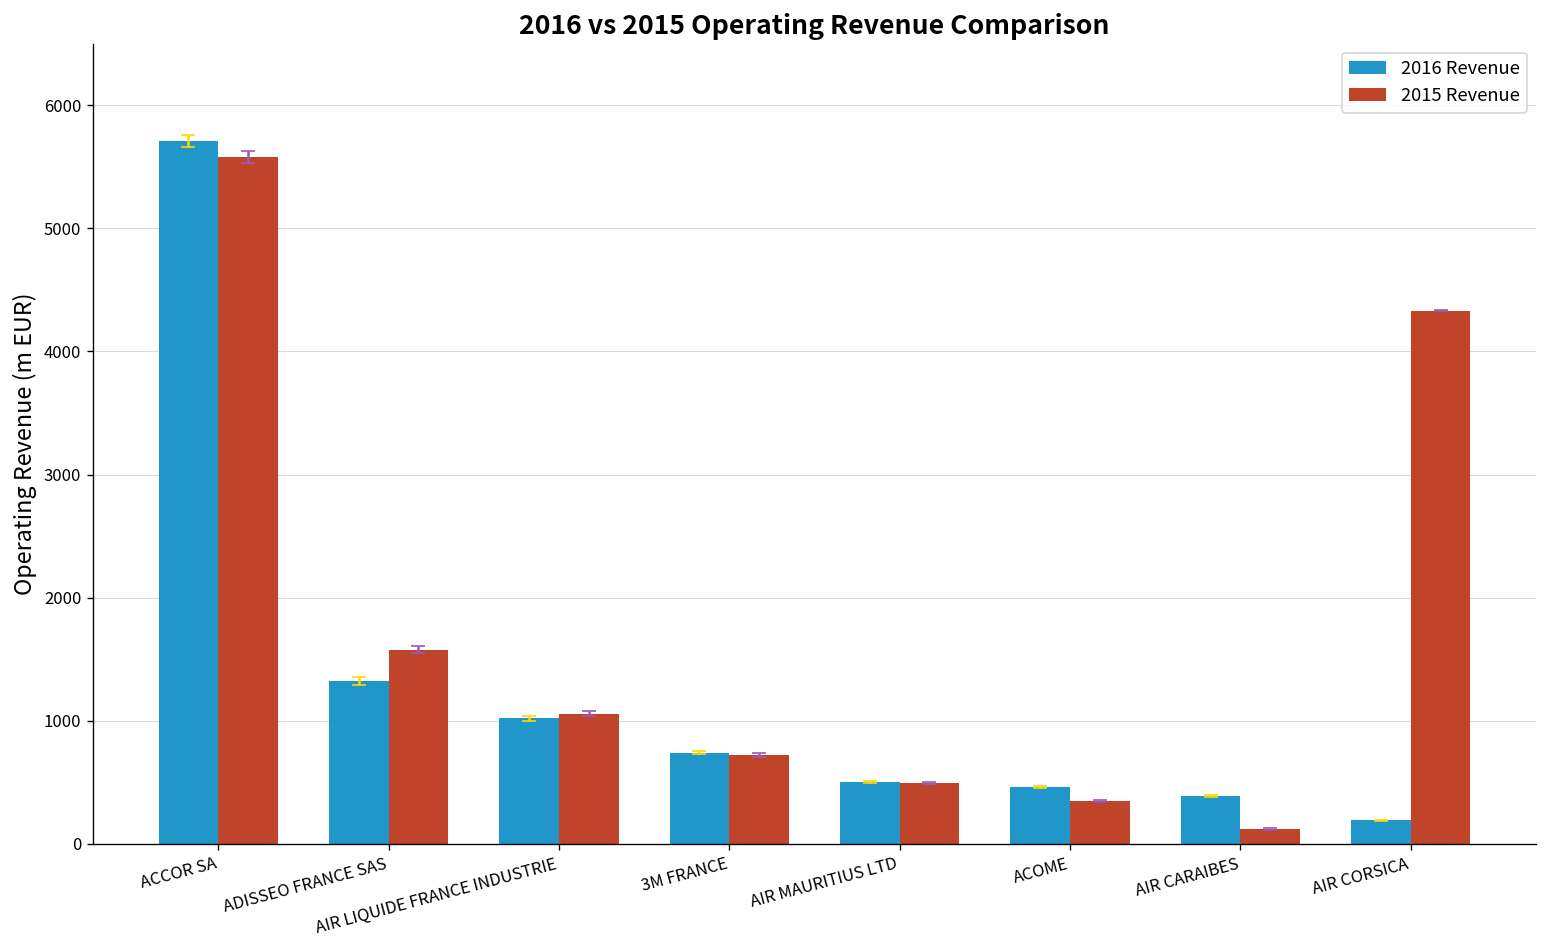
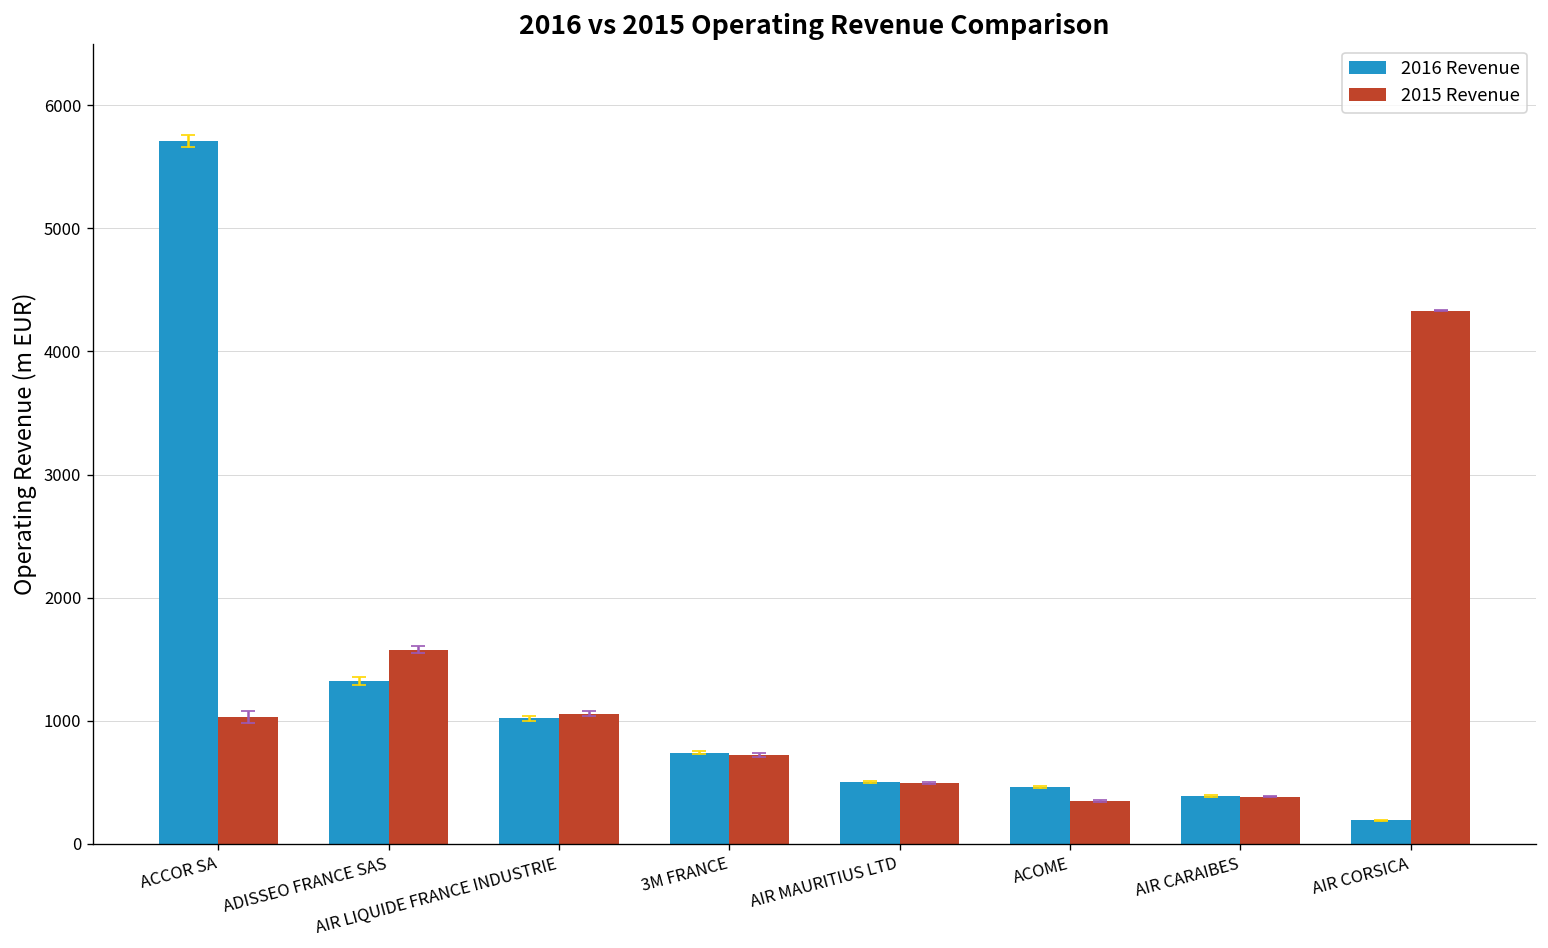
2015 Revenue, ACCOR SA: 5580 -> 1030
2015 Revenue, AIR CARAIBES: 120 -> 380
